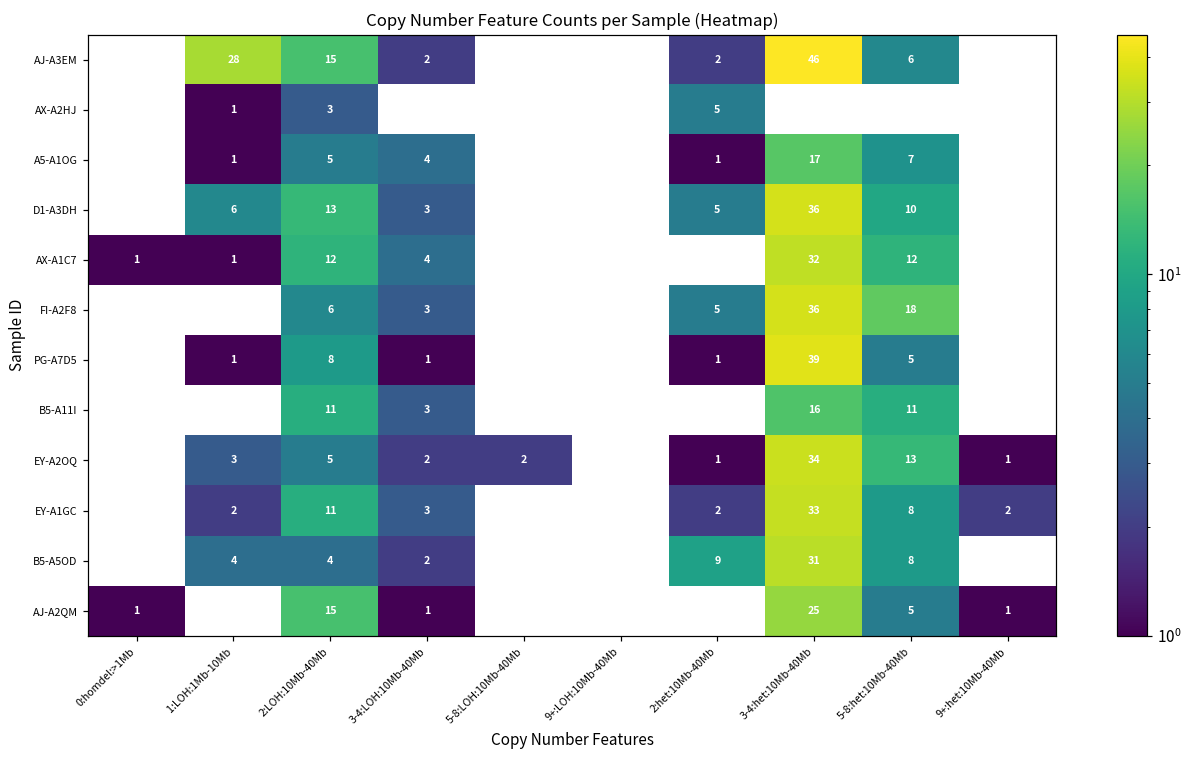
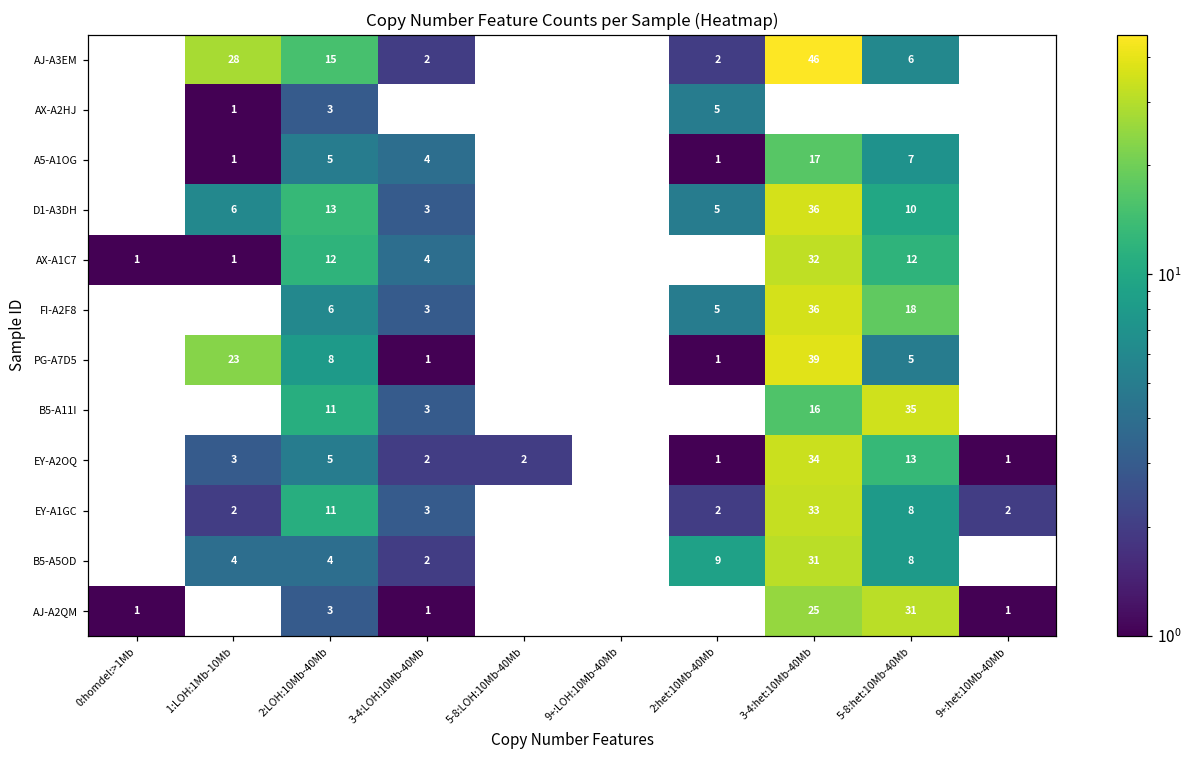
PG-A7D5, 1:LOH:1Mb-10Mb: 1 -> 23
B5-A11I, 5-8:het:10Mb-40Mb: 11 -> 35
AJ-A2QM, 2:LOH:10Mb-40Mb: 15 -> 3
AJ-A2QM, 5-8:het:10Mb-40Mb: 5 -> 31
